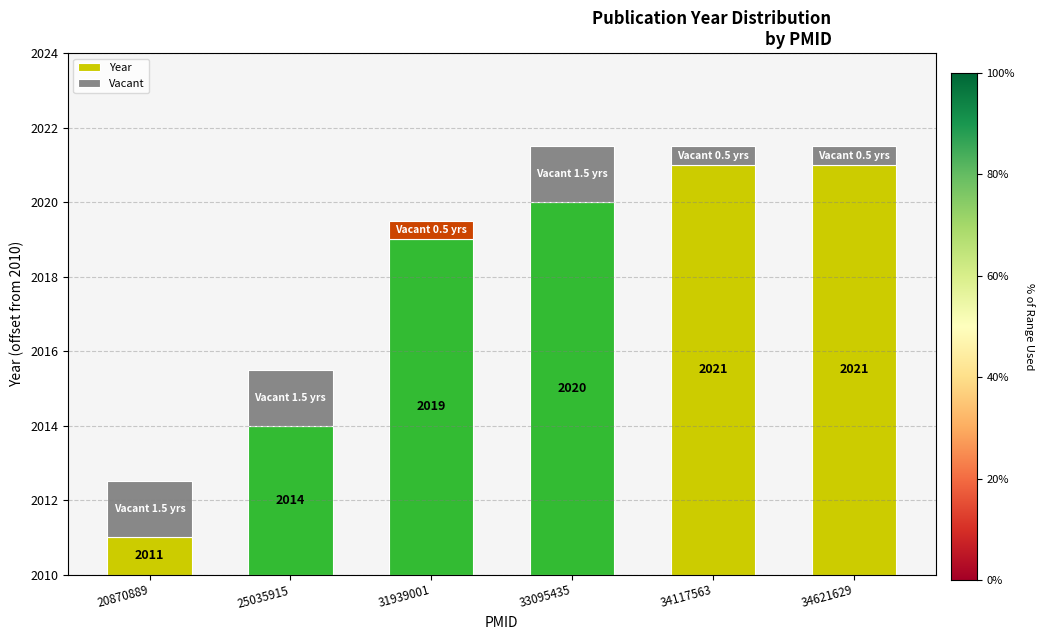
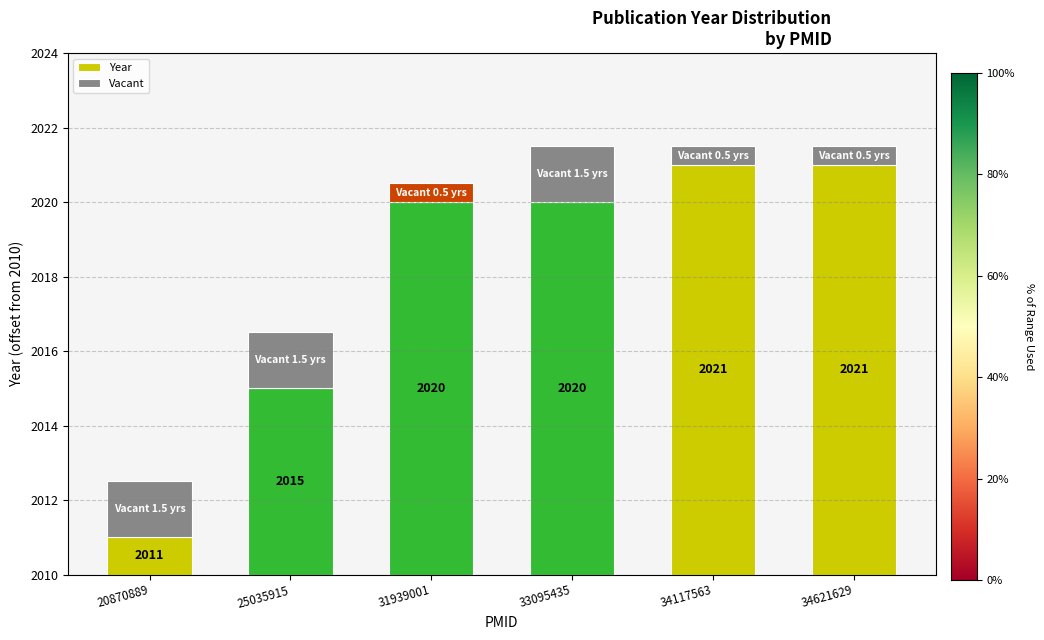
Year, 25035915: 2014 -> 2015
Year, 31939001: 2019 -> 2020
